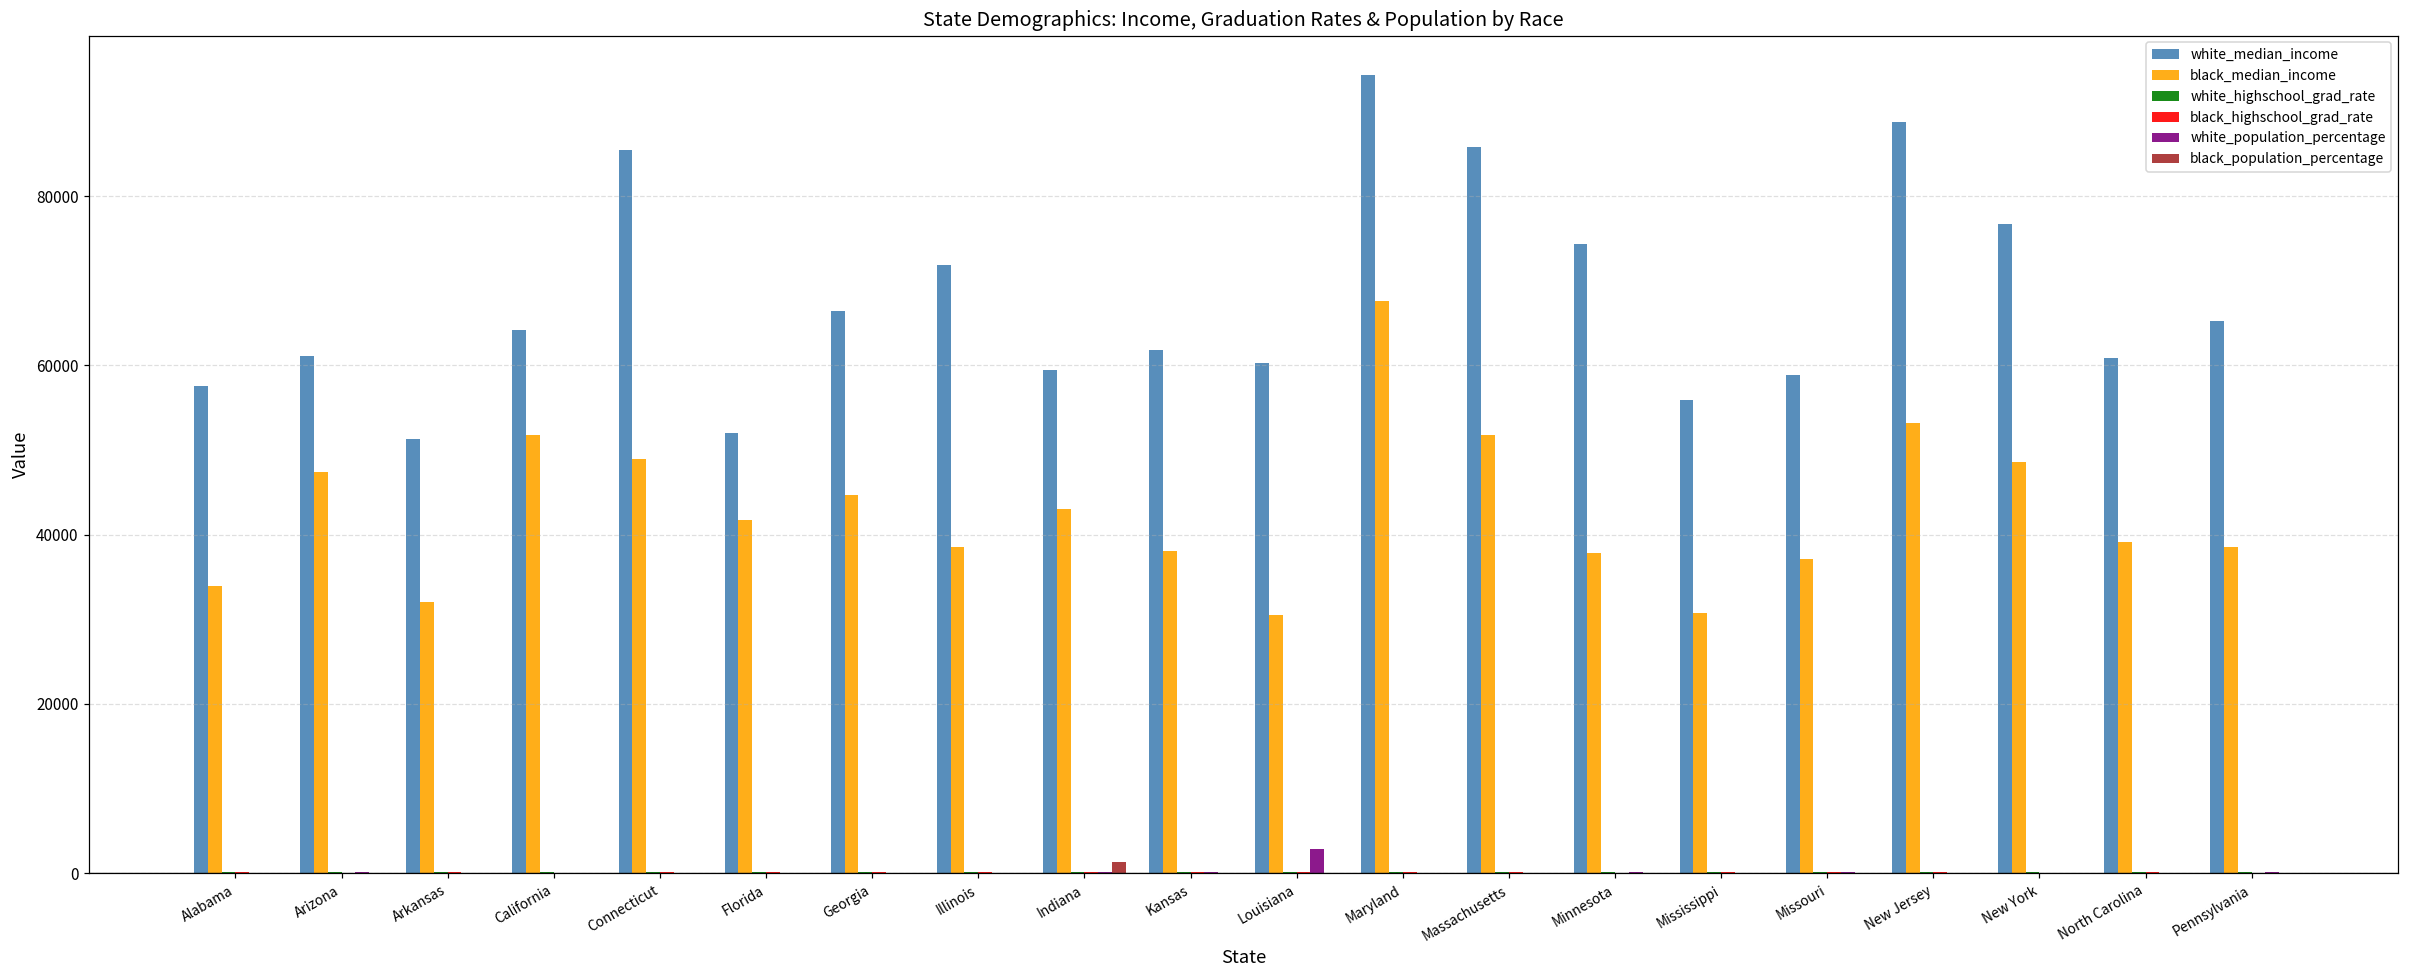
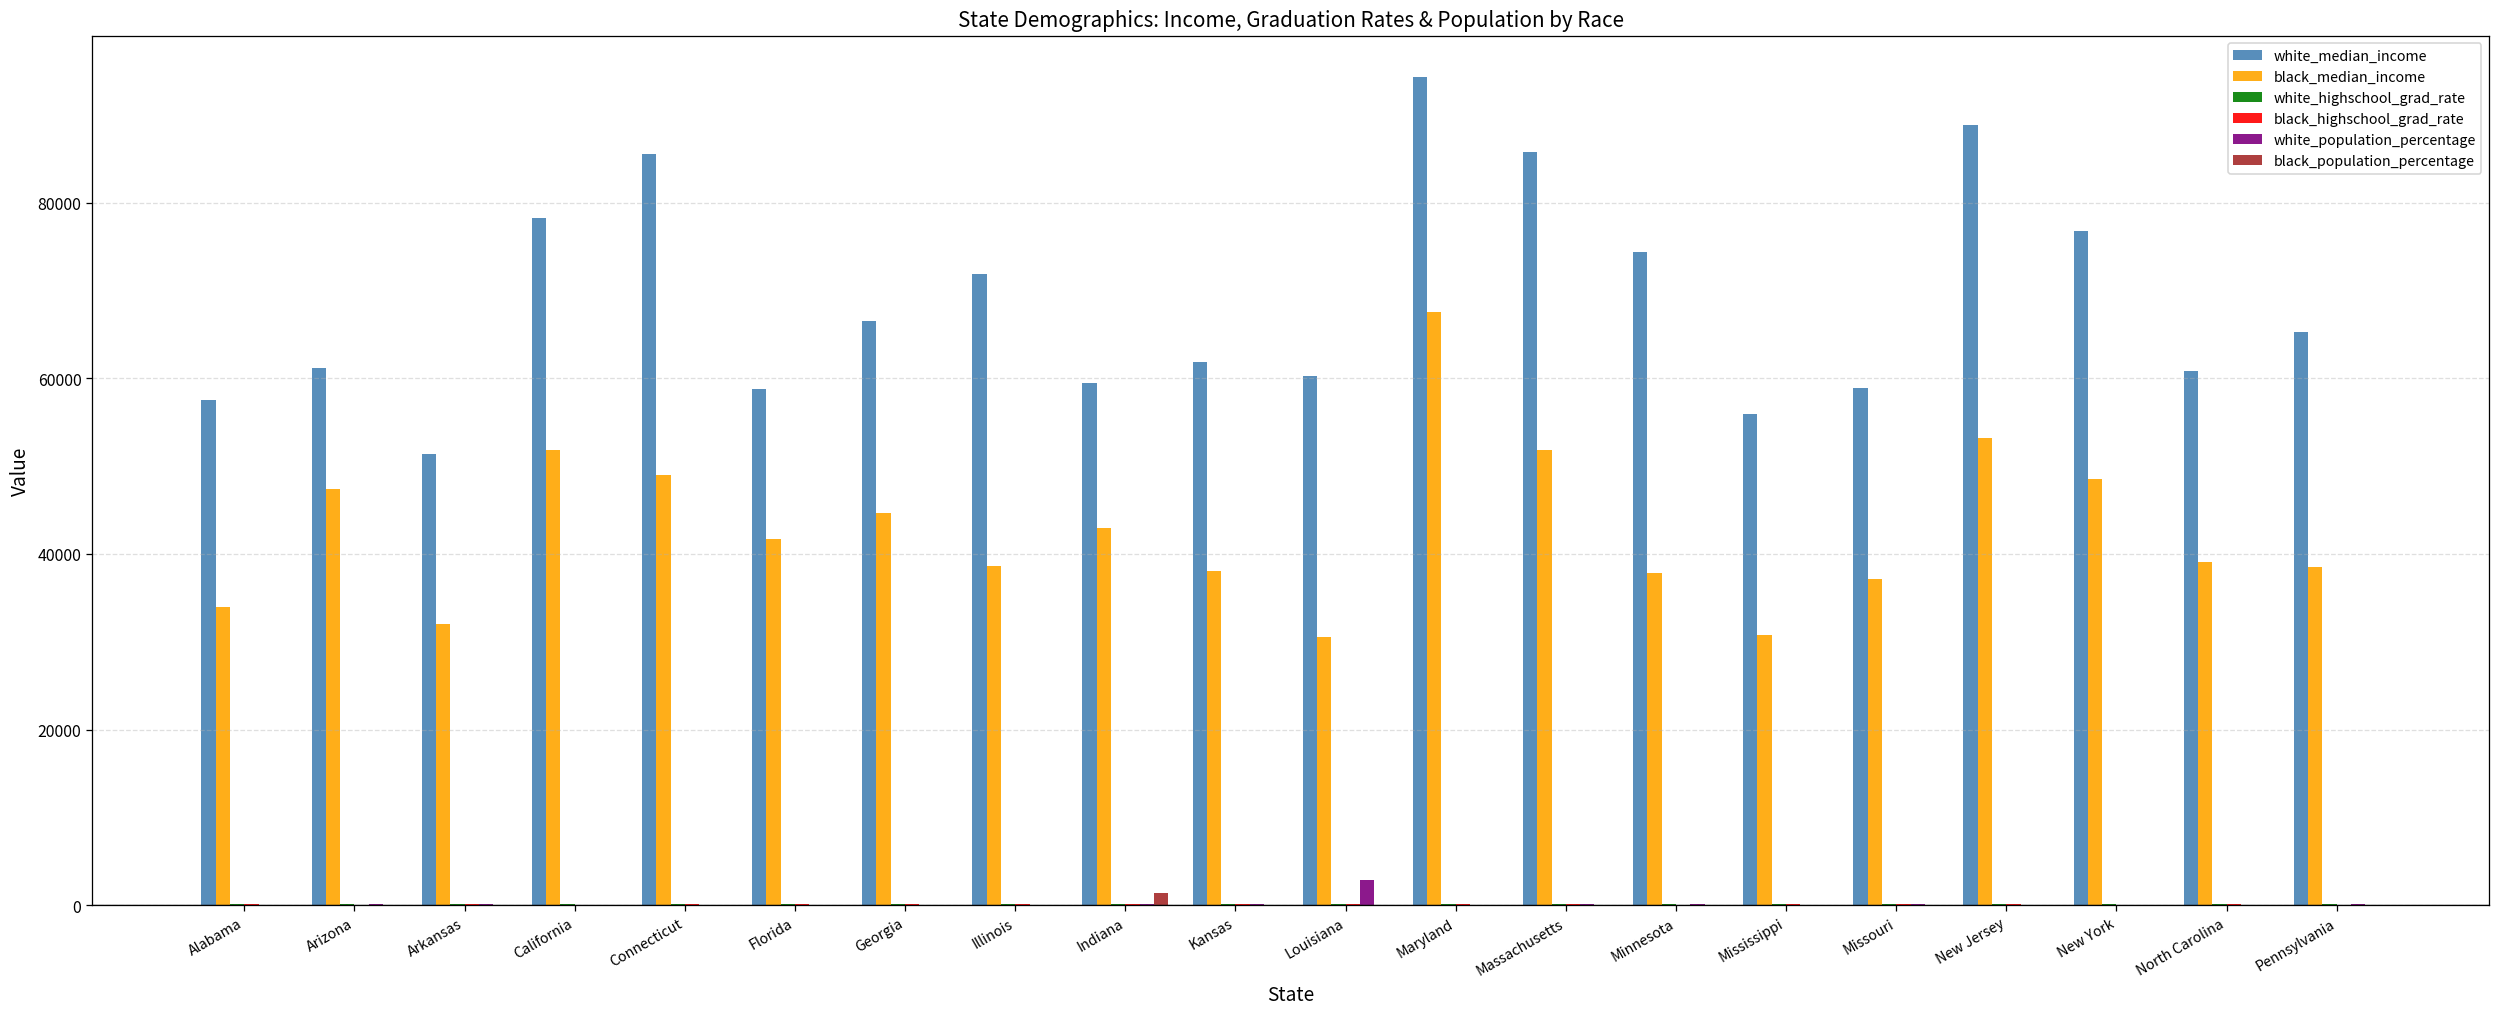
white_median_income, California: 64000 -> 78000
white_median_income, Florida: 52000 -> 59000
